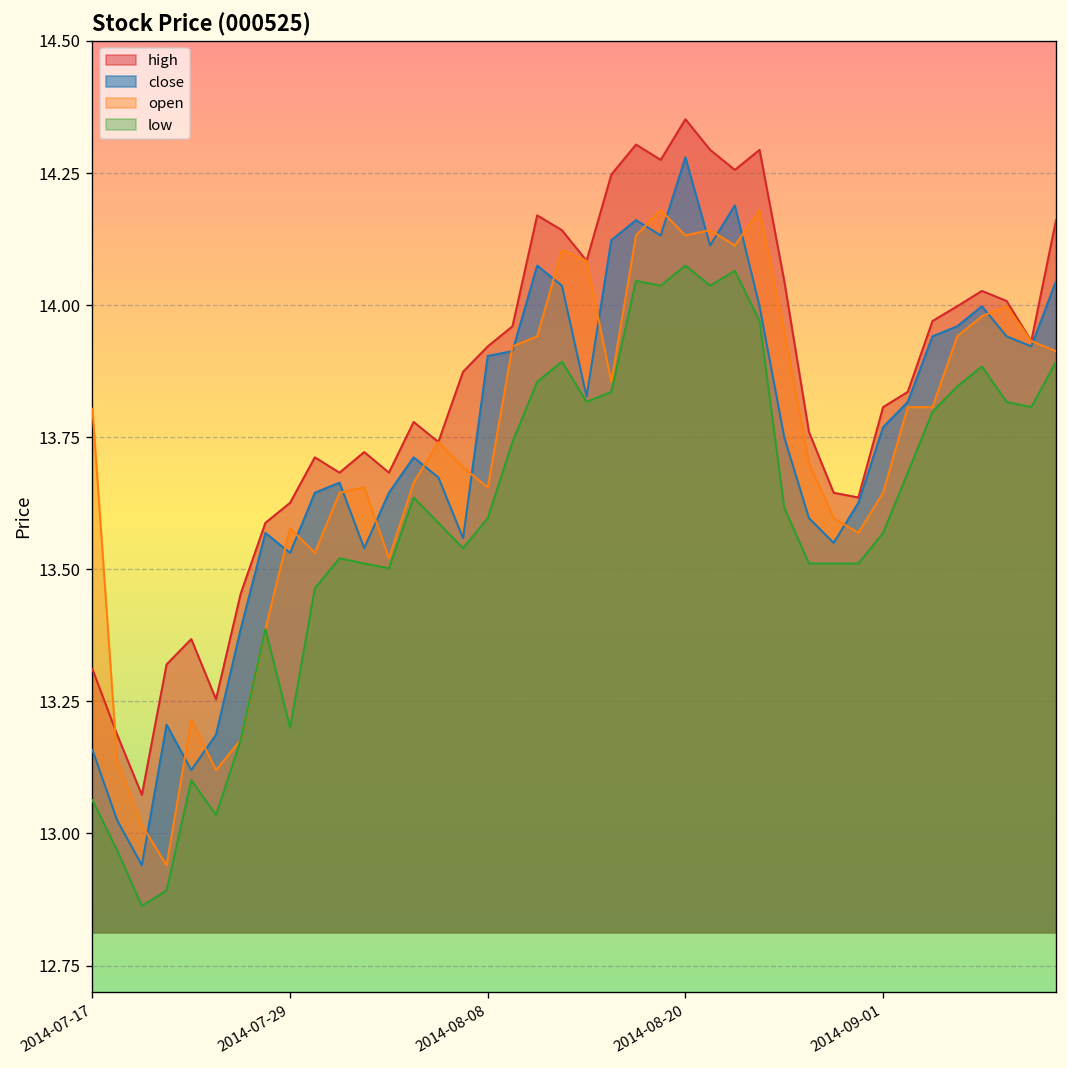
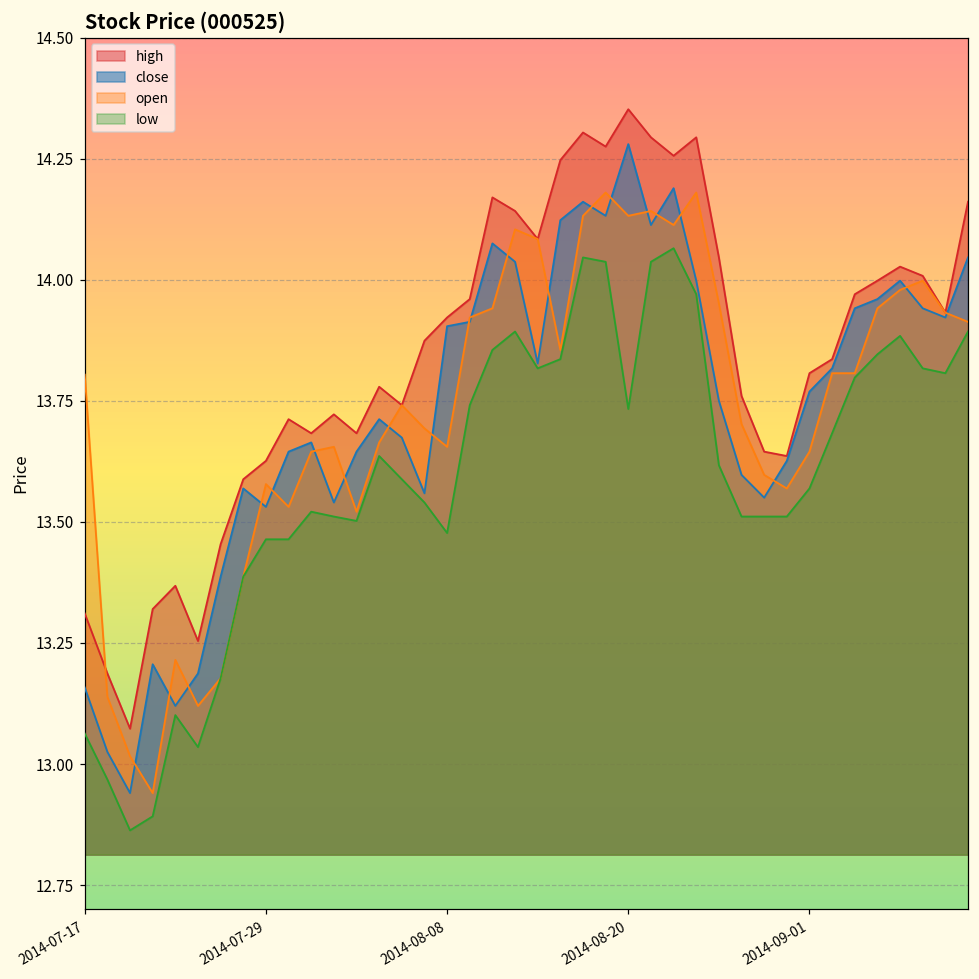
low, 2014-07-29: 13.20 -> 13.46
low, 2014-08-08: 13.60 -> 13.48
low, 2014-08-20: 14.08 -> 13.73
